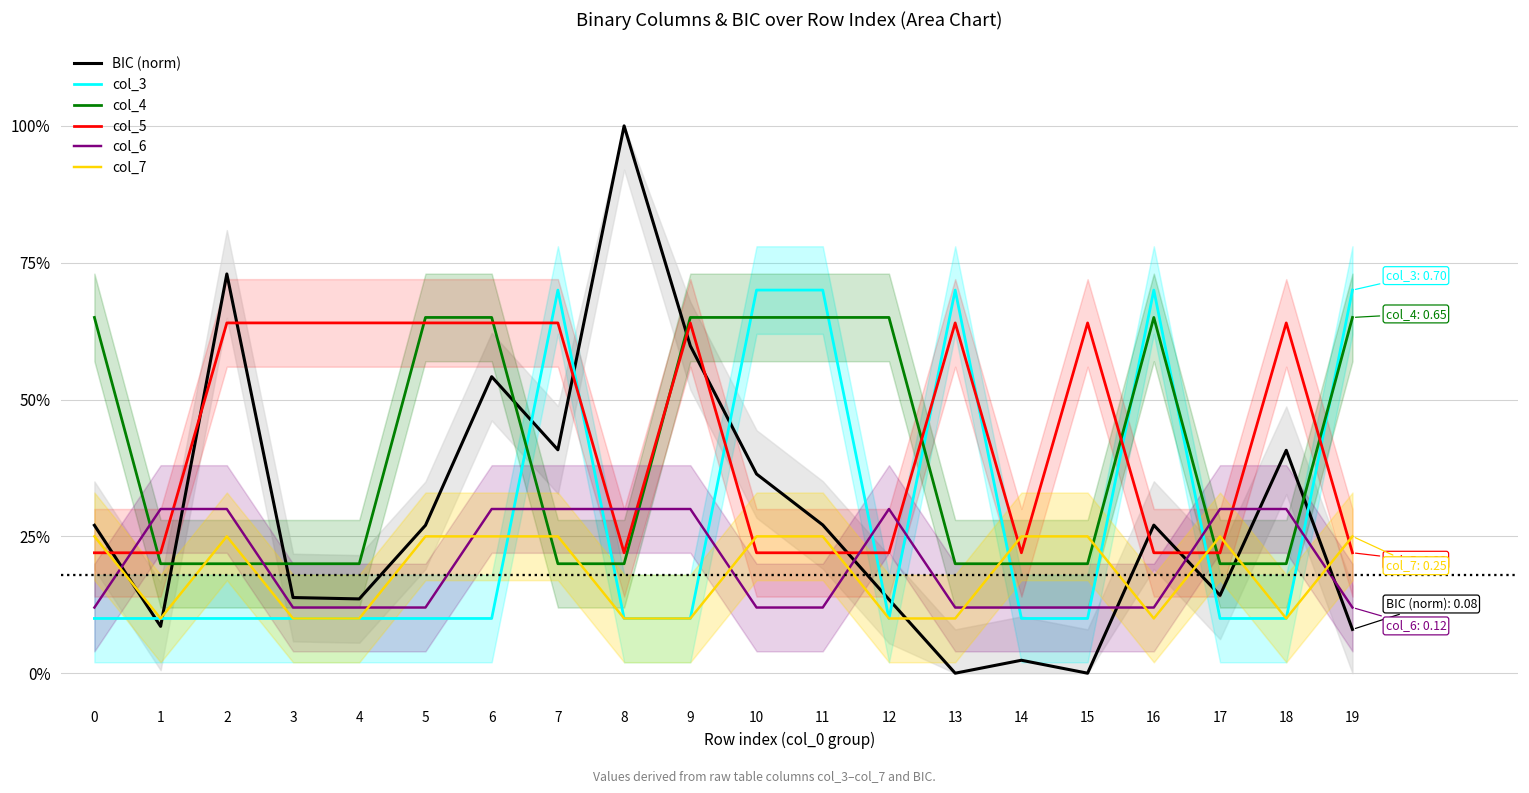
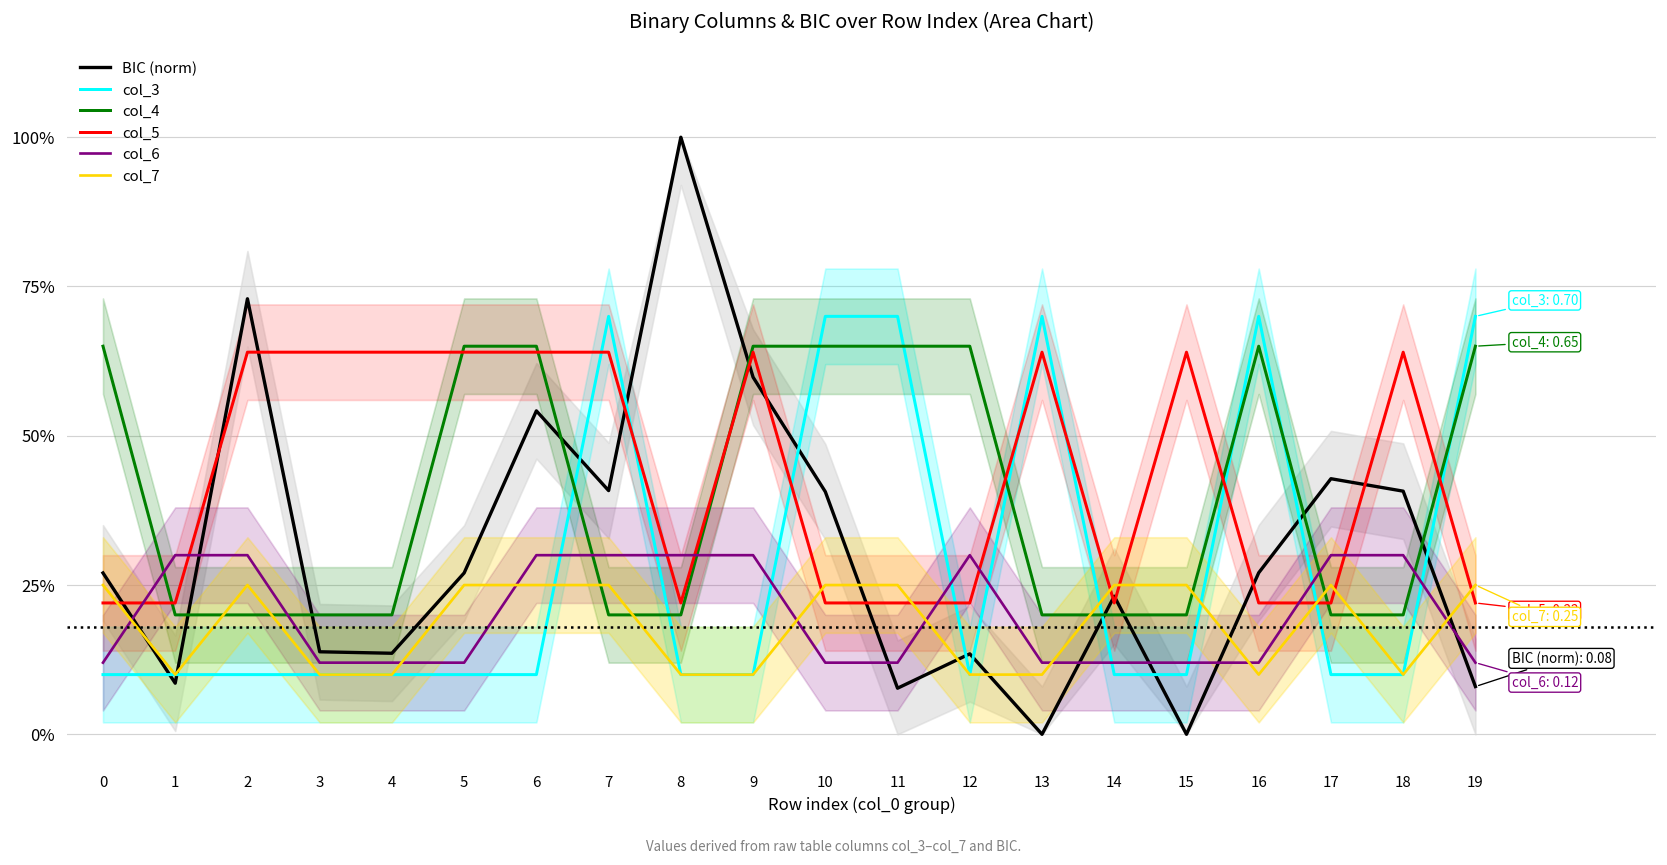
BIC (norm), 10: 36% -> 41%
BIC (norm), 11: 27% -> 8%
BIC (norm), 14: 2% -> 23%
BIC (norm), 17: 14% -> 43%
